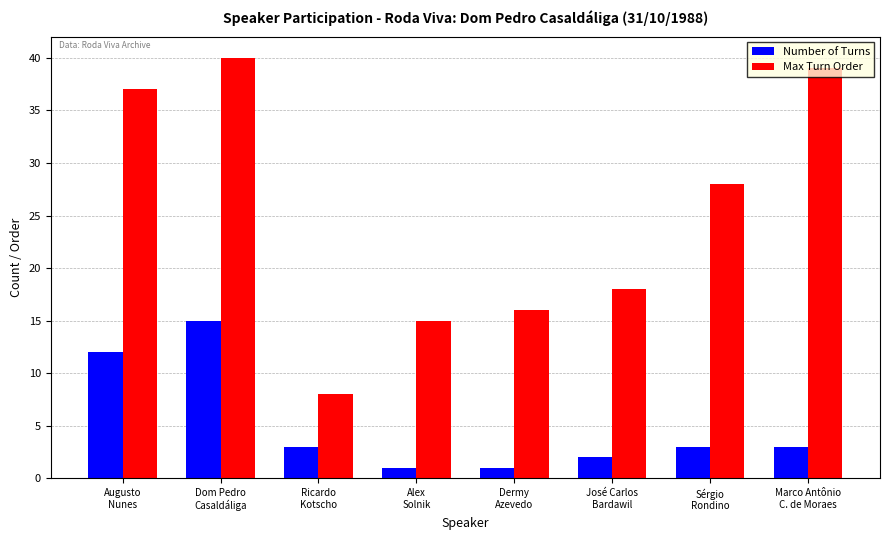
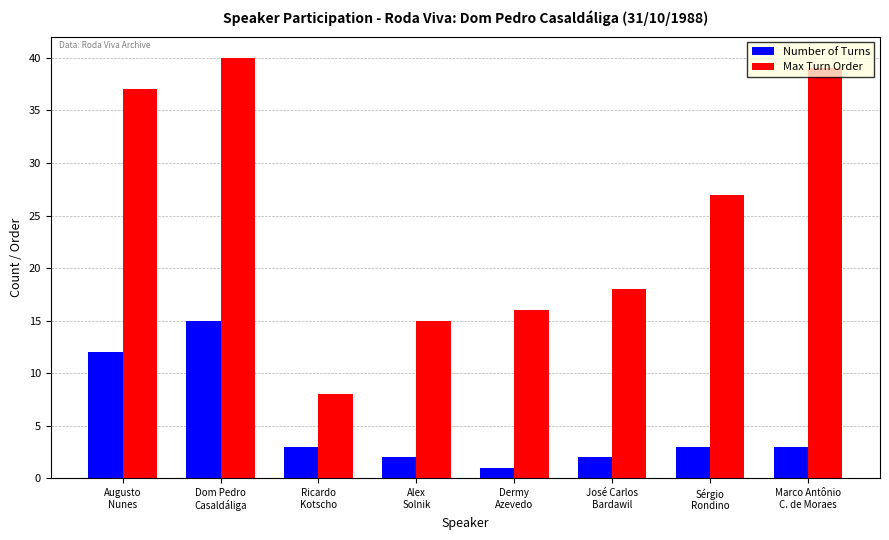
Number of Turns, Alex Solnik: 1 -> 2
Max Turn Order, Sérgio Rondino: 28 -> 27
